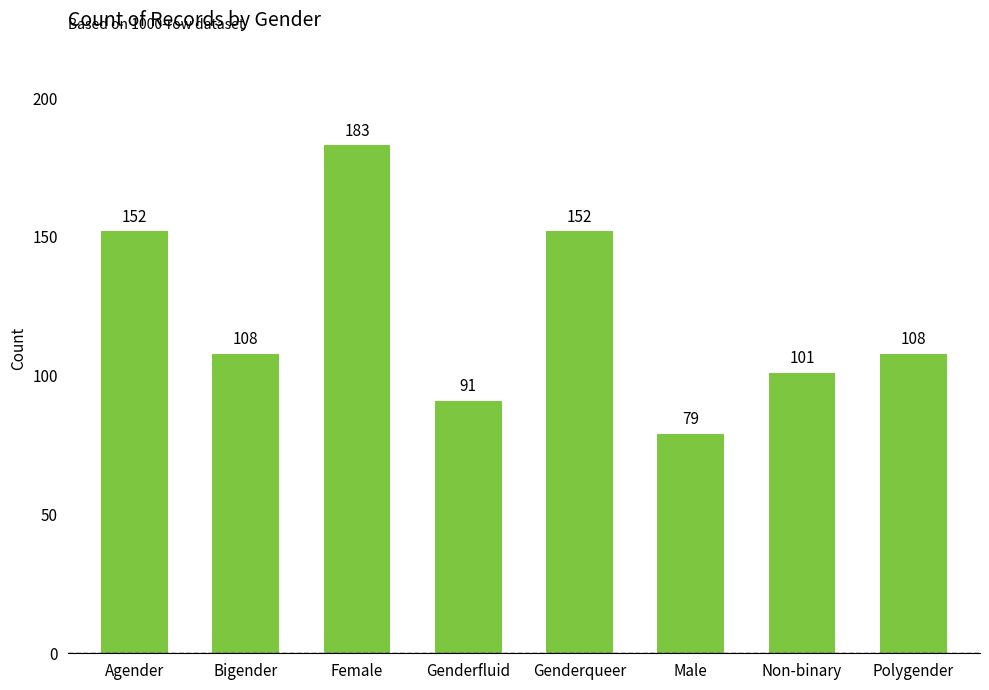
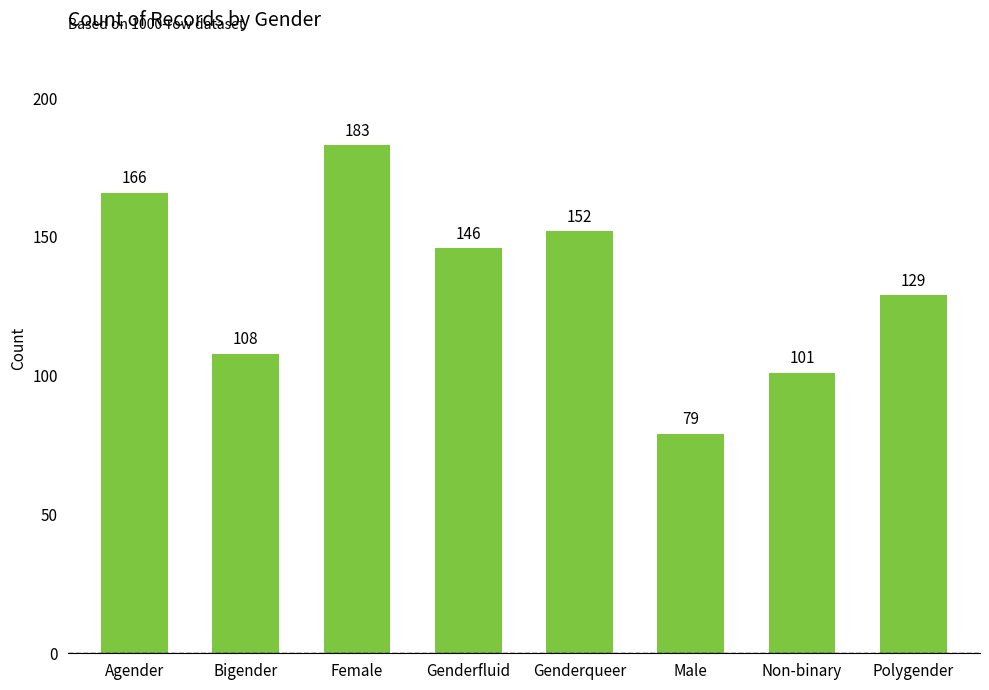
Agender: 152 -> 166
Genderfluid: 91 -> 146
Polygender: 108 -> 129
